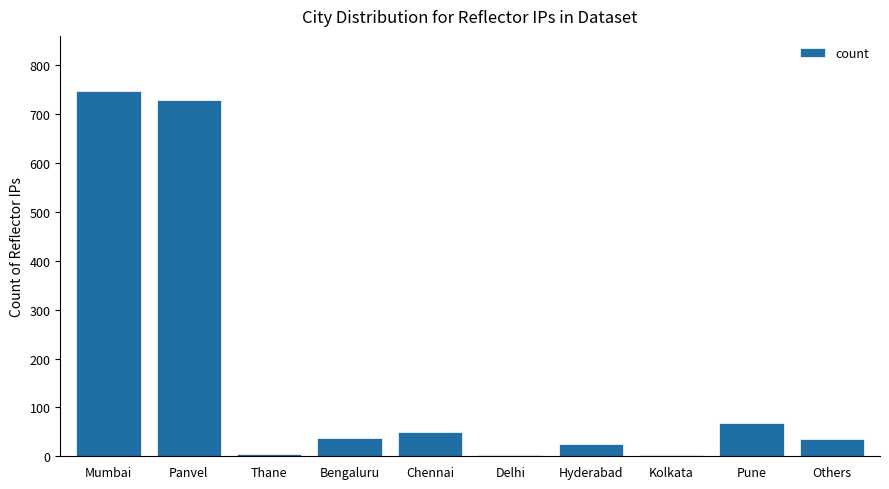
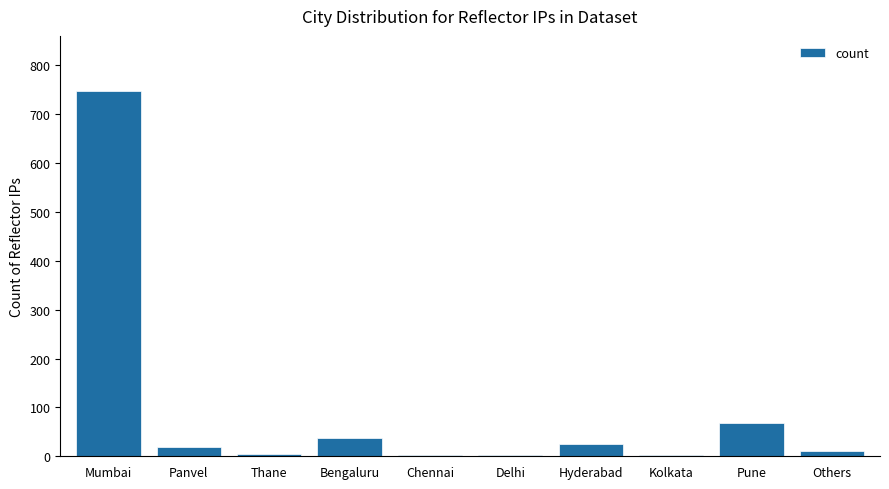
Panvel: 730 -> 20
Chennai: 50 -> 0
Others: 40 -> 10
